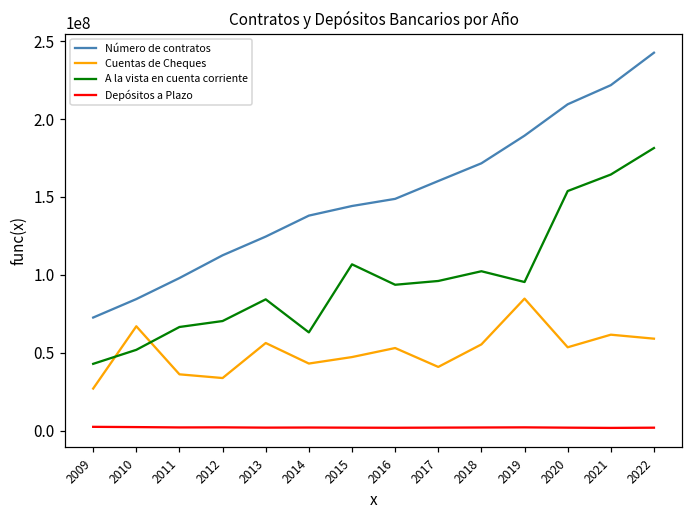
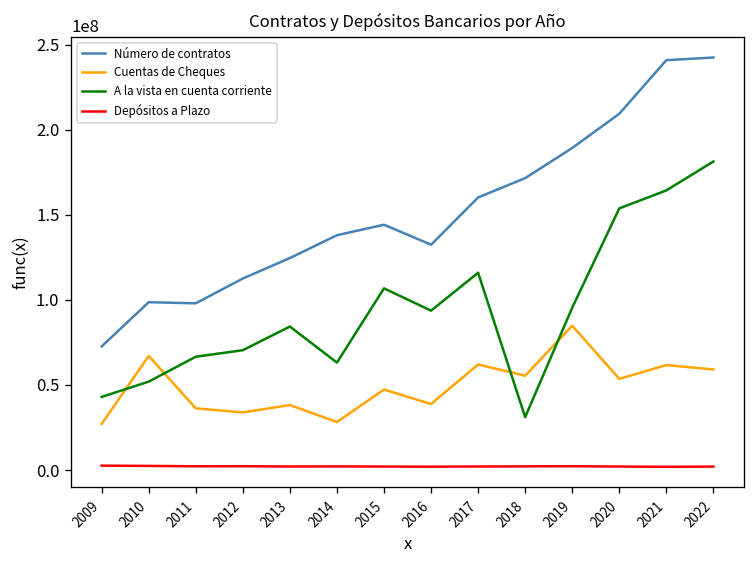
Número de contratos, 2010: 85000000 -> 99000000
Cuentas de Cheques, 2013: 56000000 -> 38000000
Cuentas de Cheques, 2014: 43000000 -> 28000000
Número de contratos, 2016: 149000000 -> 132000000
Cuentas de Cheques, 2016: 53000000 -> 39000000
Cuentas de Cheques, 2017: 41000000 -> 62000000
A la vista en cuenta corriente, 2017: 96000000 -> 116000000
A la vista en cuenta corriente, 2018: 102000000 -> 31000000
Número de contratos, 2021: 222000000 -> 241000000
